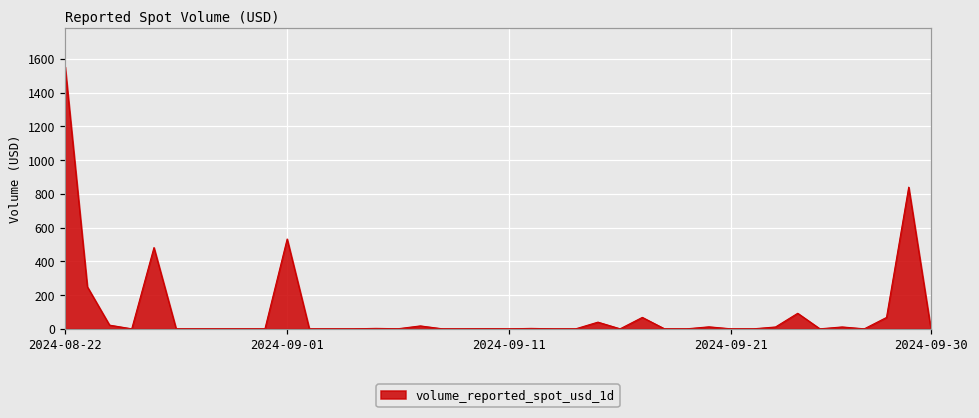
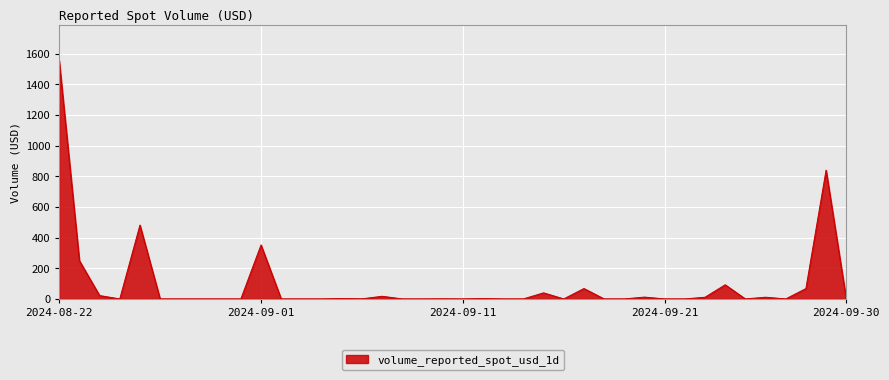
2024-09-01: 530 -> 350
